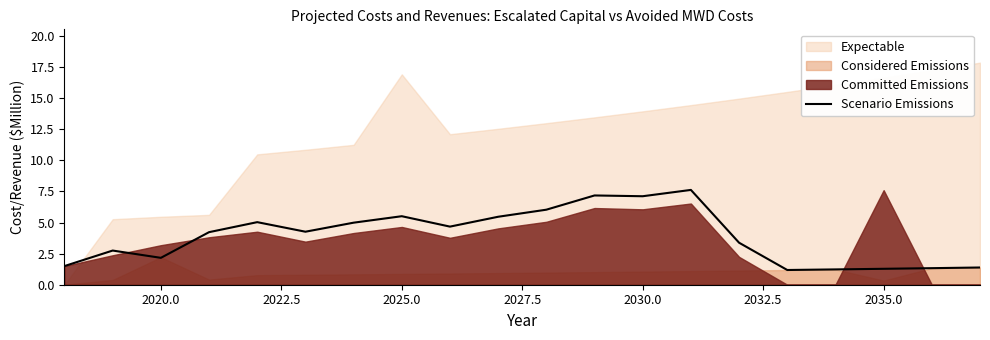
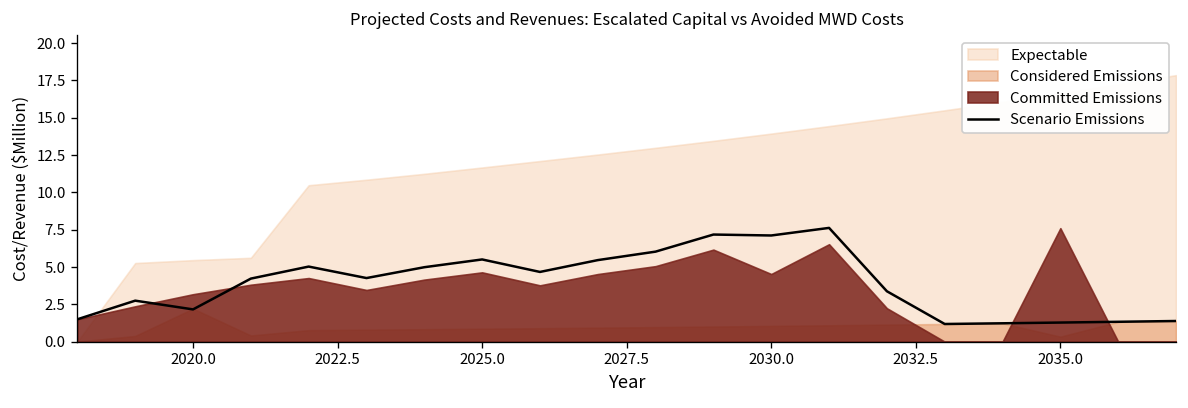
Expectable, 2025.0: 16.9 -> 11.7
Committed Emissions, 2030.0: 6.1 -> 4.5
